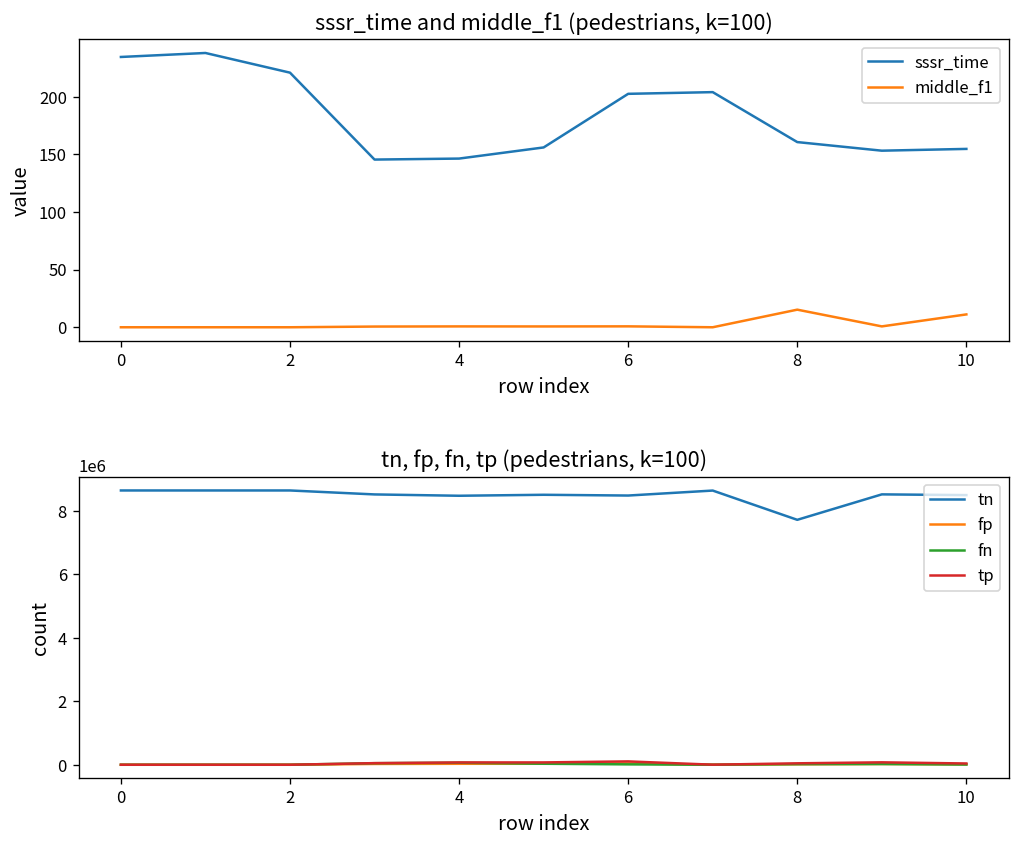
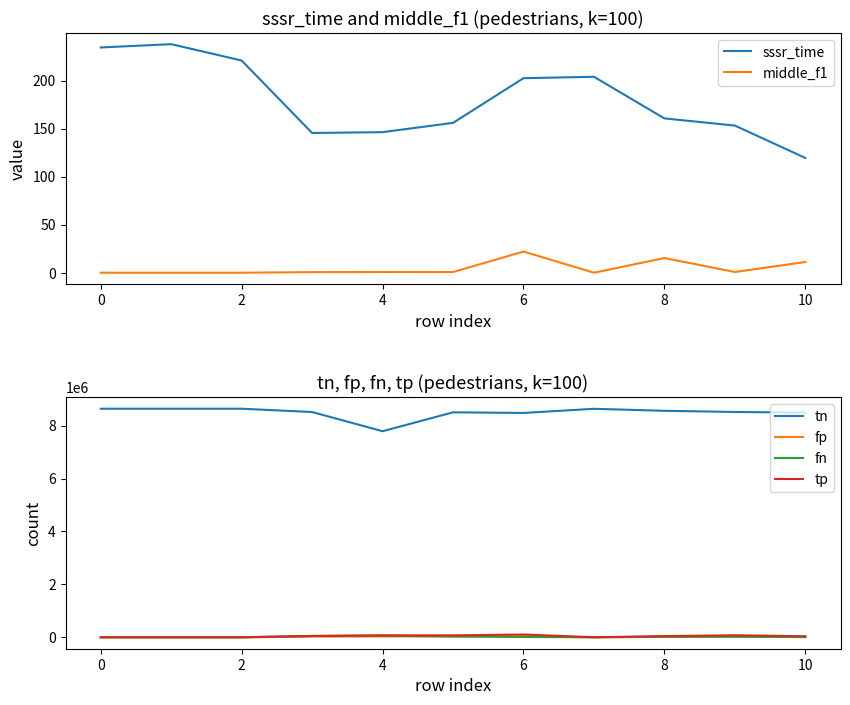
sssr_time and middle_f1 (pedestrians, k=100), middle_f1, 6: 0 -> 20
sssr_time and middle_f1 (pedestrians, k=100), sssr_time, 10: 150 -> 120
tn, fp, fn, tp (pedestrians, k=100), tn, 4: 8500000 -> 7800000
tn, fp, fn, tp (pedestrians, k=100), tn, 8: 7700000 -> 8600000
